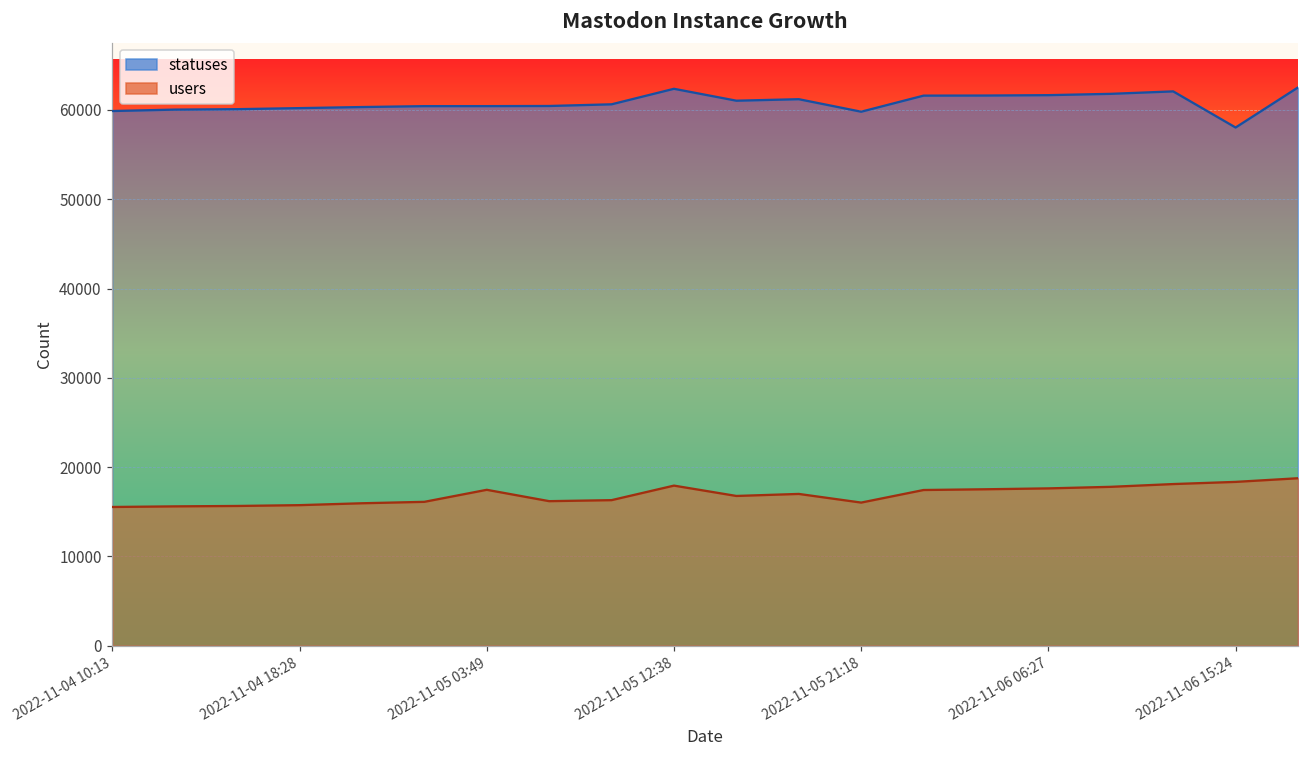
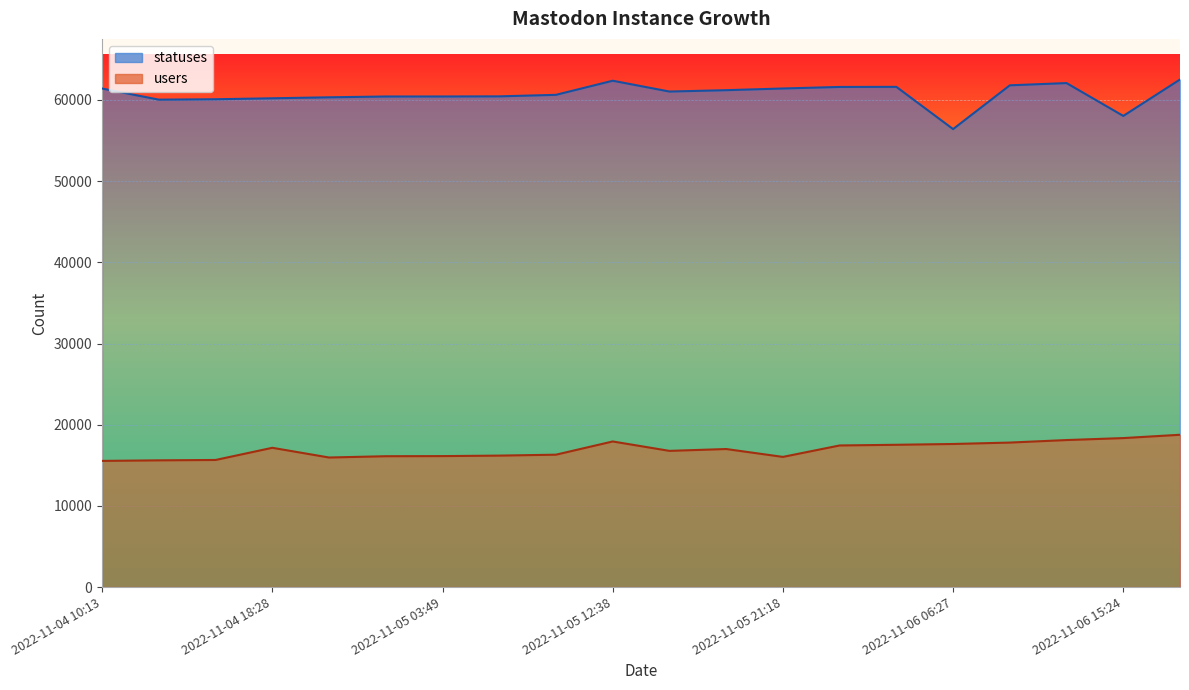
statuses, 2022-11-04 10:13: 60000 -> 61000
users, 2022-11-04 18:28: 16000 -> 17000
users, 2022-11-05 03:49: 17000 -> 16000
statuses, 2022-11-05 21:18: 60000 -> 61000
statuses, 2022-11-06 06:27: 62000 -> 56000
